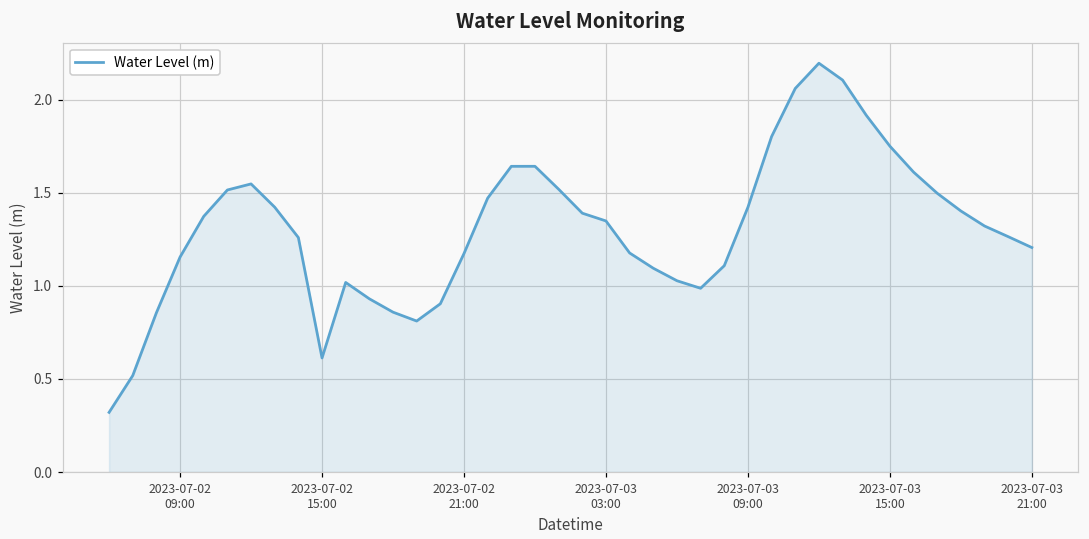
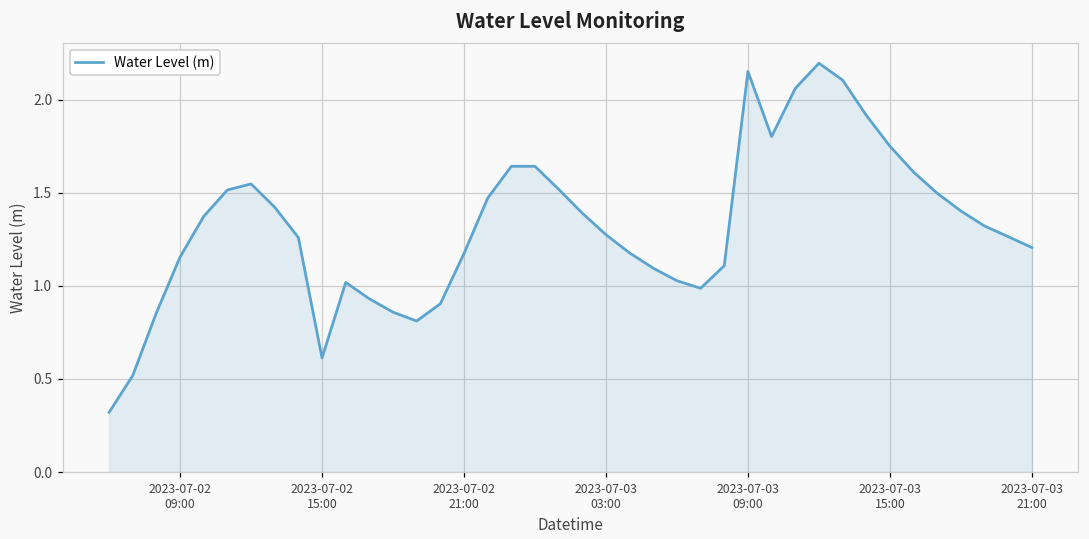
2023-07-03 03:00: 1.35 -> 1.27
2023-07-03 09:00: 1.42 -> 2.15
